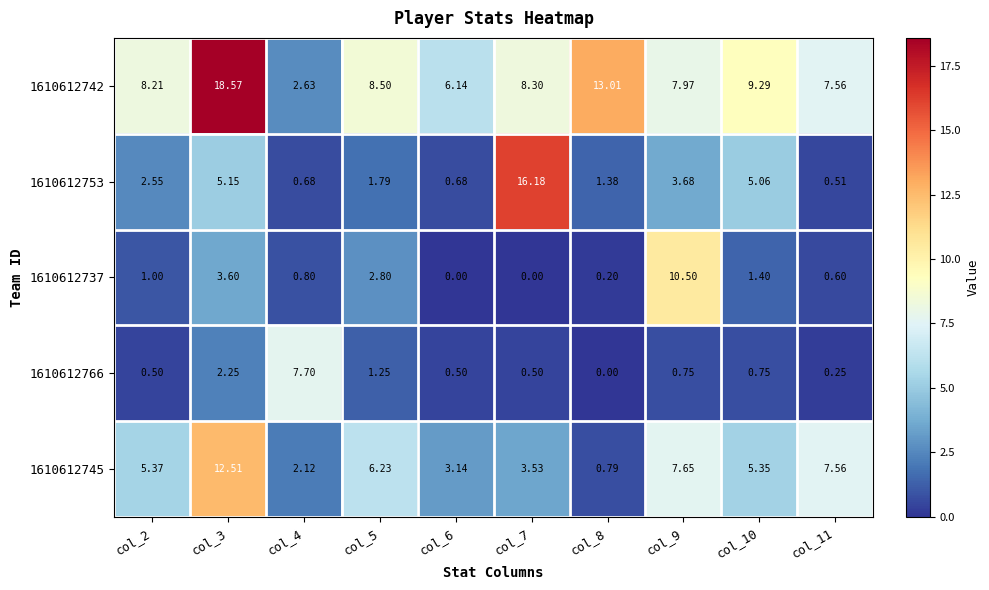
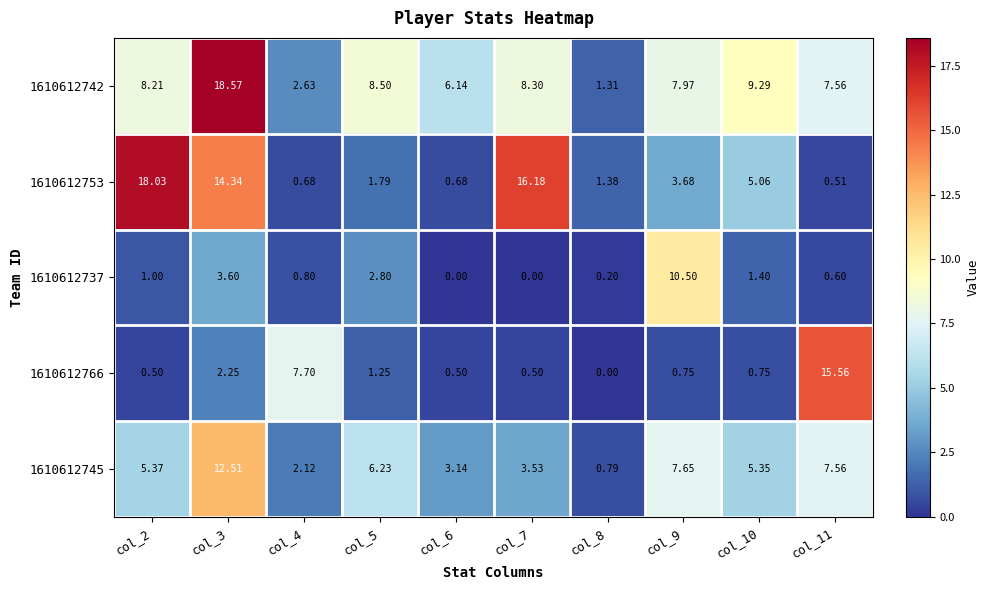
1610612742, col_8: 13.01 -> 1.31
1610612753, col_2: 2.55 -> 18.03
1610612753, col_3: 5.15 -> 14.34
1610612766, col_11: 0.25 -> 15.56
